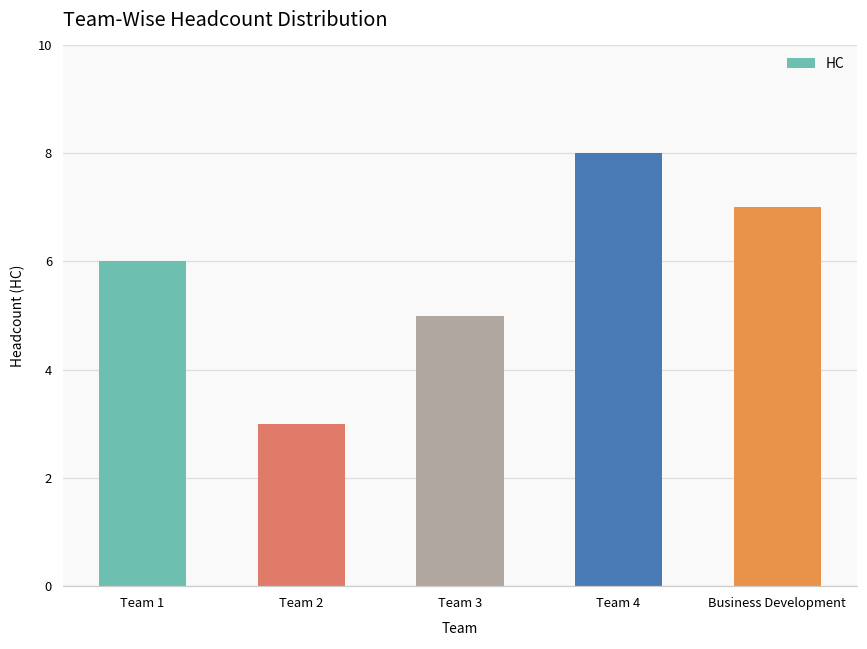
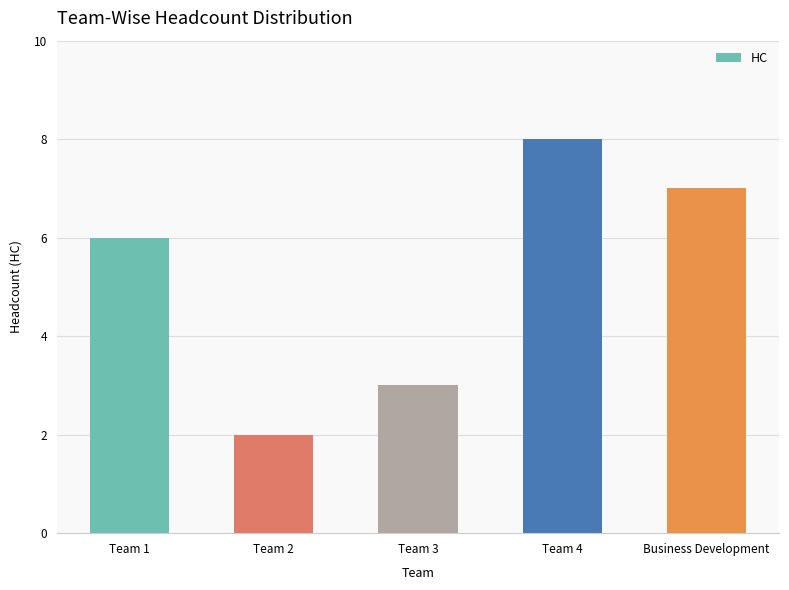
Team 2: 3 -> 2
Team 3: 5 -> 3
